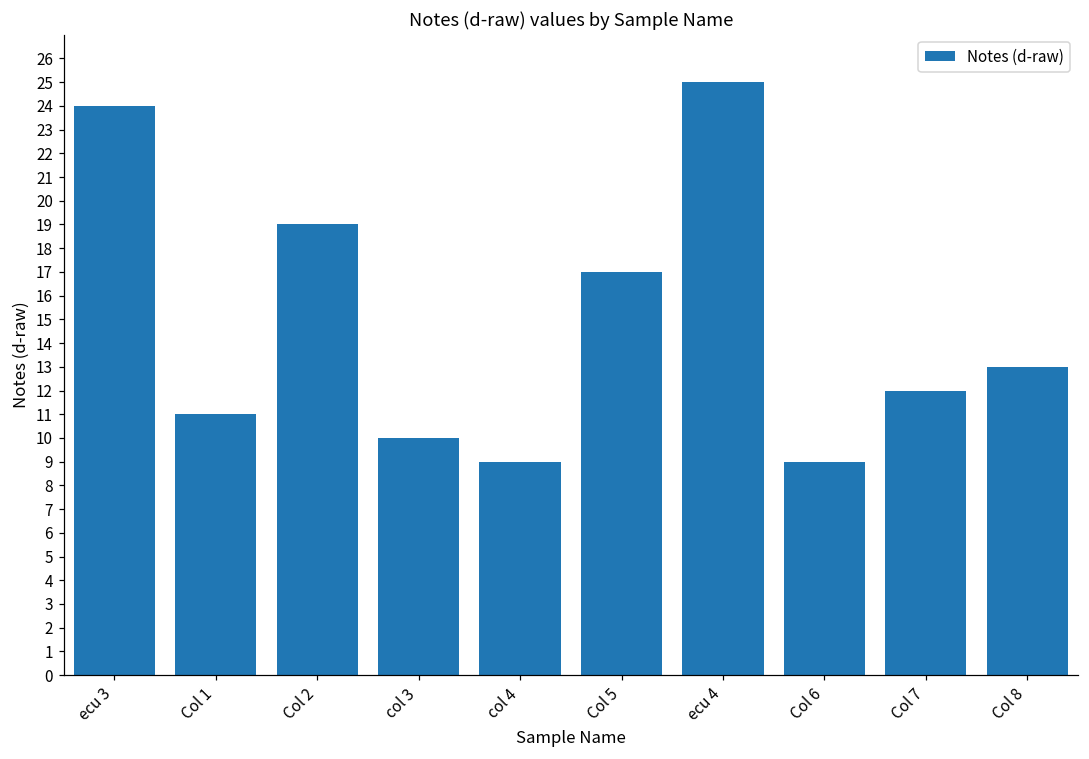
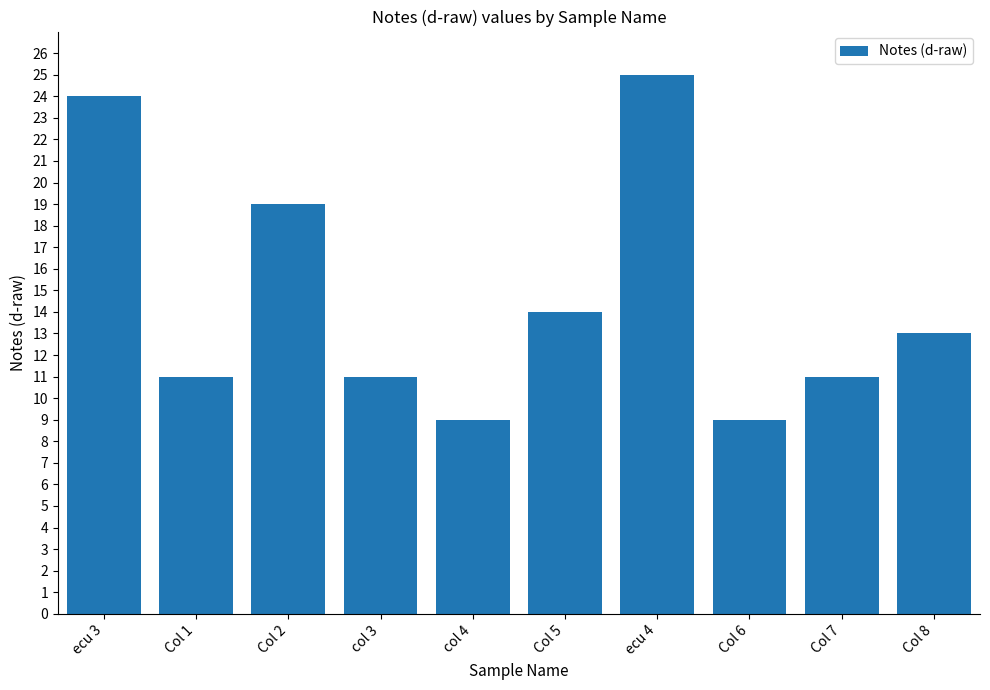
col 3: 10.0 -> 11.0
Col 5: 17.0 -> 14.0
Col 7: 12.0 -> 11.0
